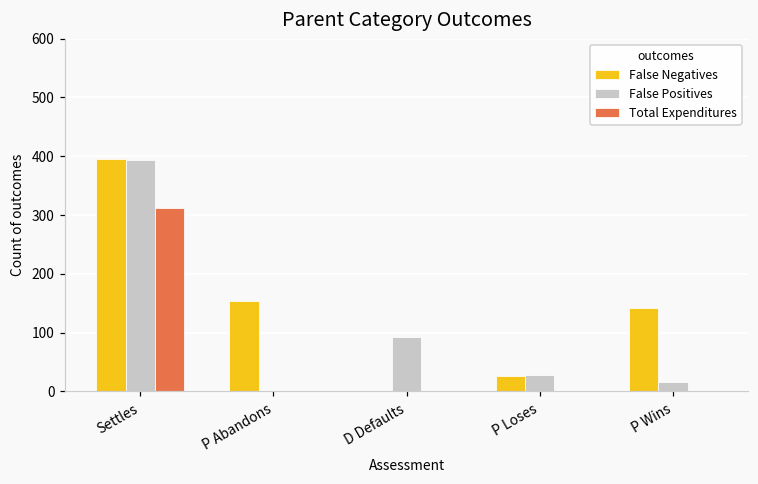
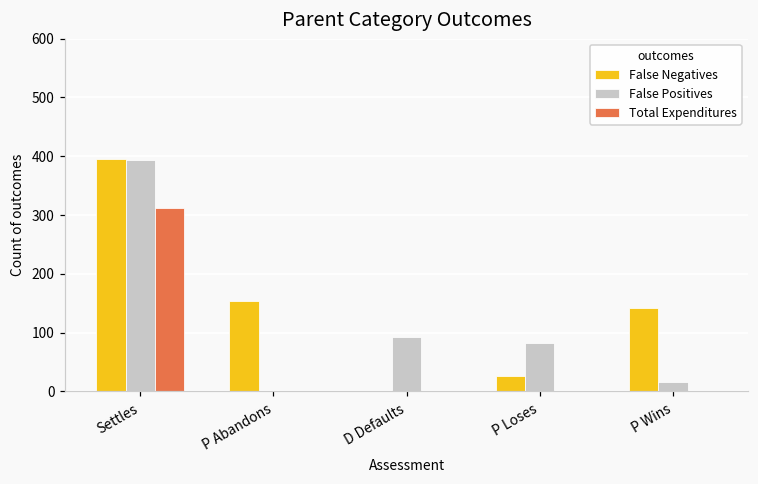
False Positives, P Loses: 30 -> 80
